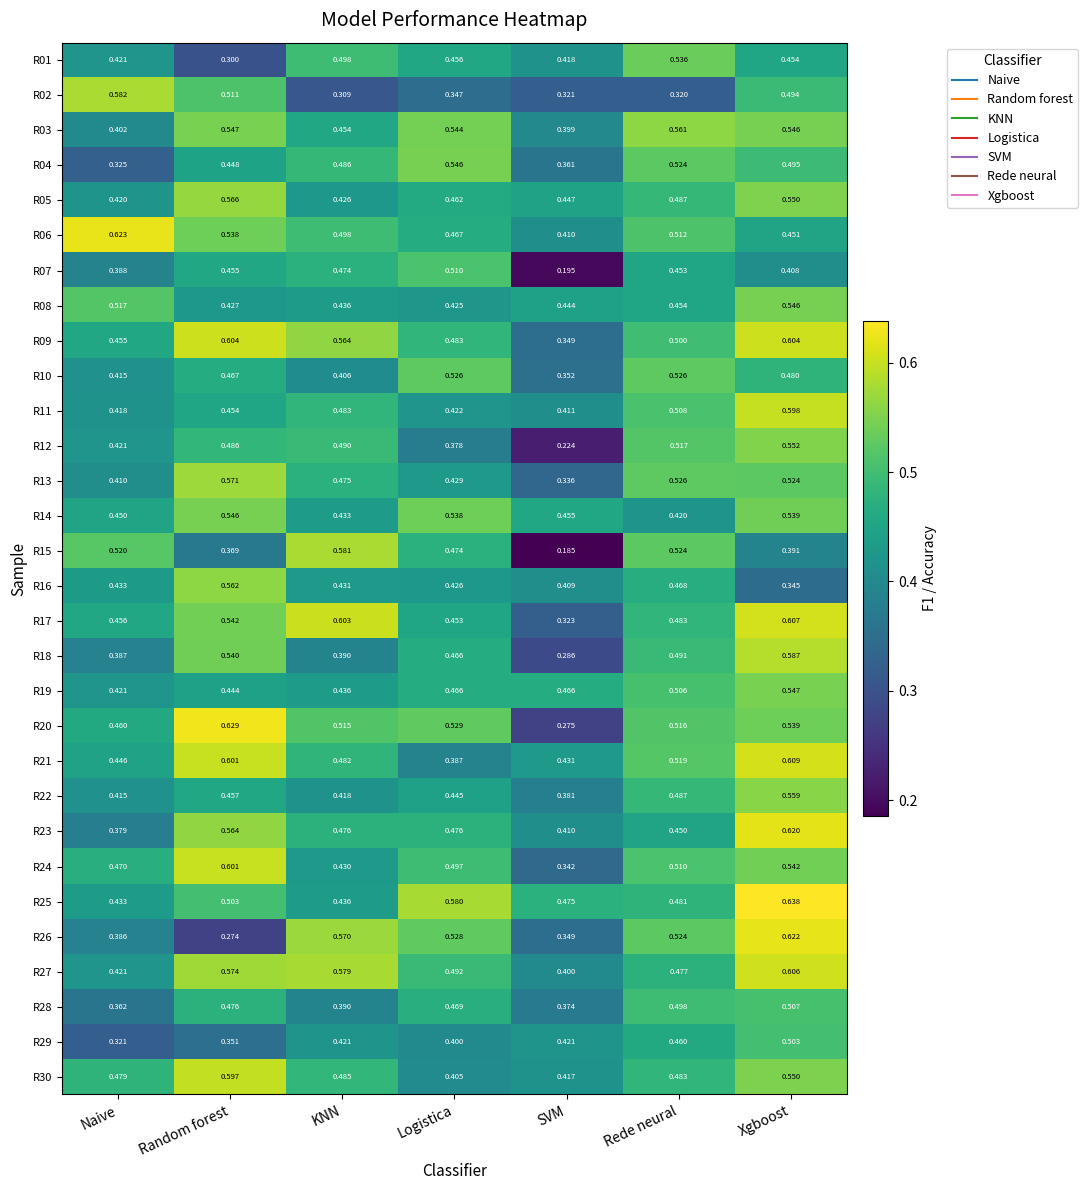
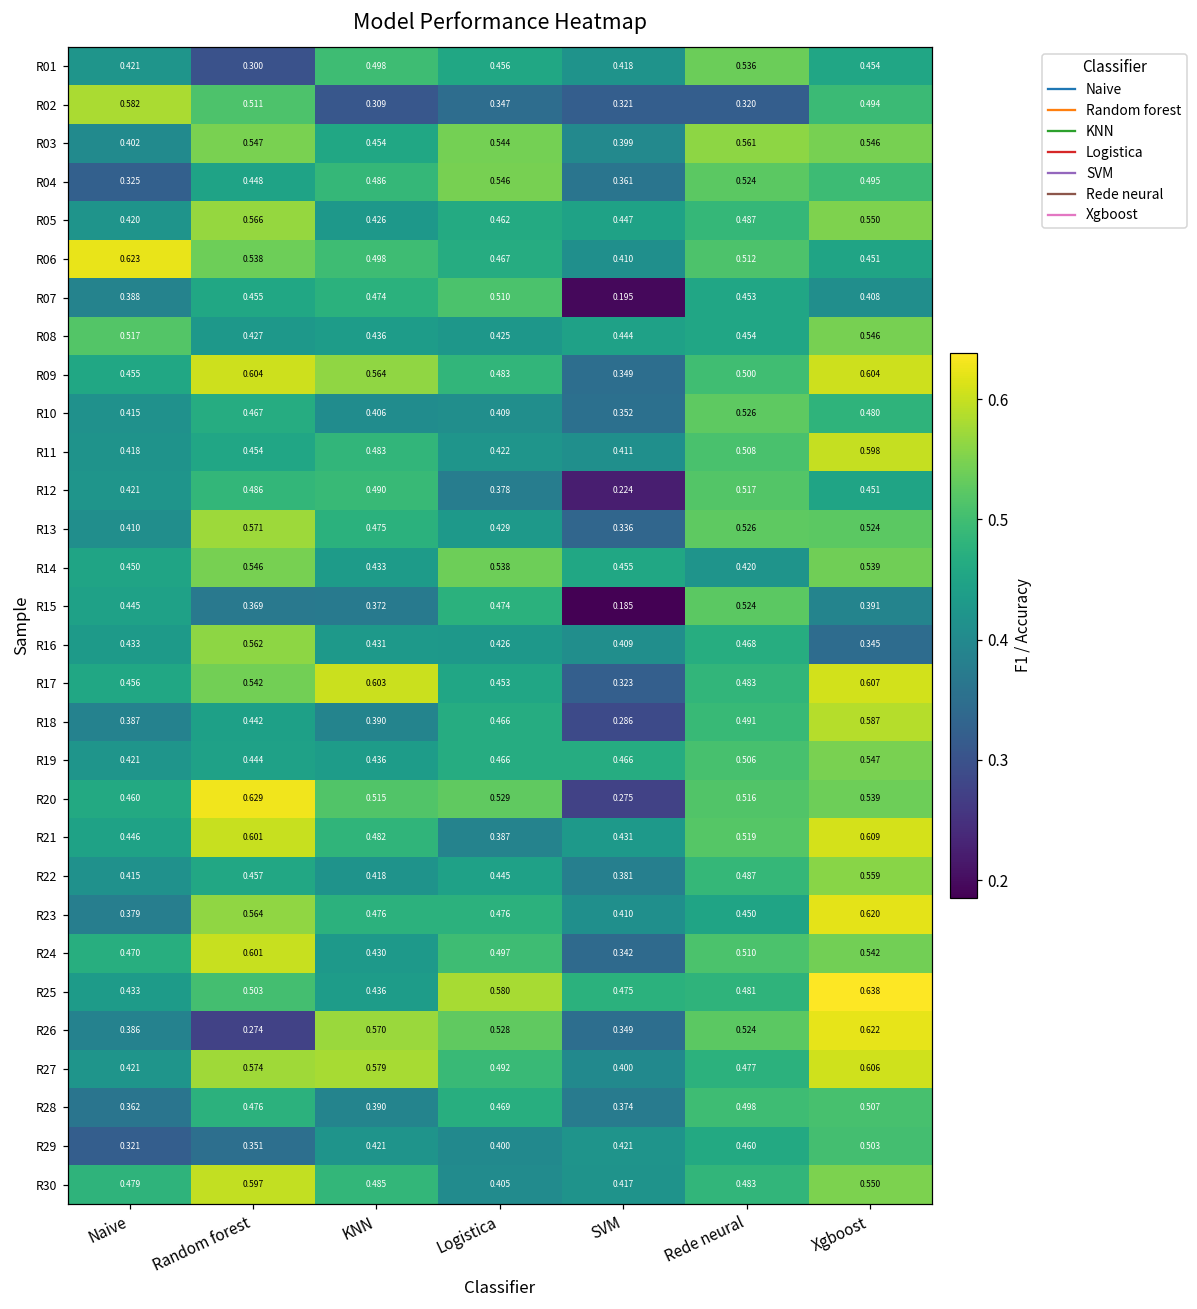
R10, Logistica: 0.526 -> 0.409
R12, Xgboost: 0.552 -> 0.451
R15, Naive: 0.520 -> 0.445
R15, KNN: 0.581 -> 0.372
R18, Random forest: 0.540 -> 0.442
